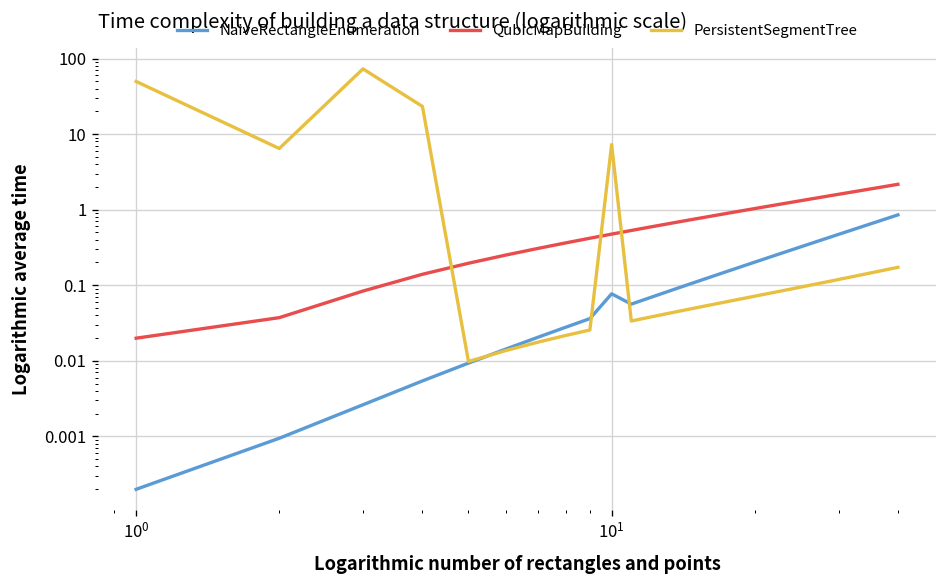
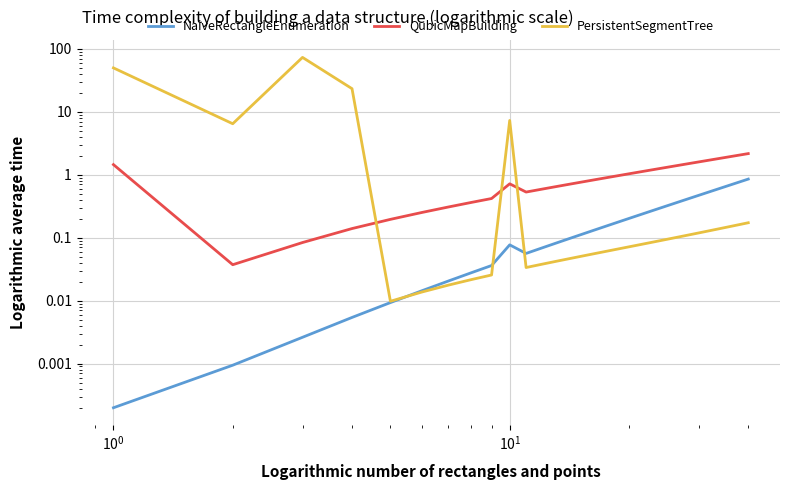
QubicMapBuilding, 10^0: 0.020 -> 1.4
QubicMapBuilding, 10^1: 0.5 -> 0.7
